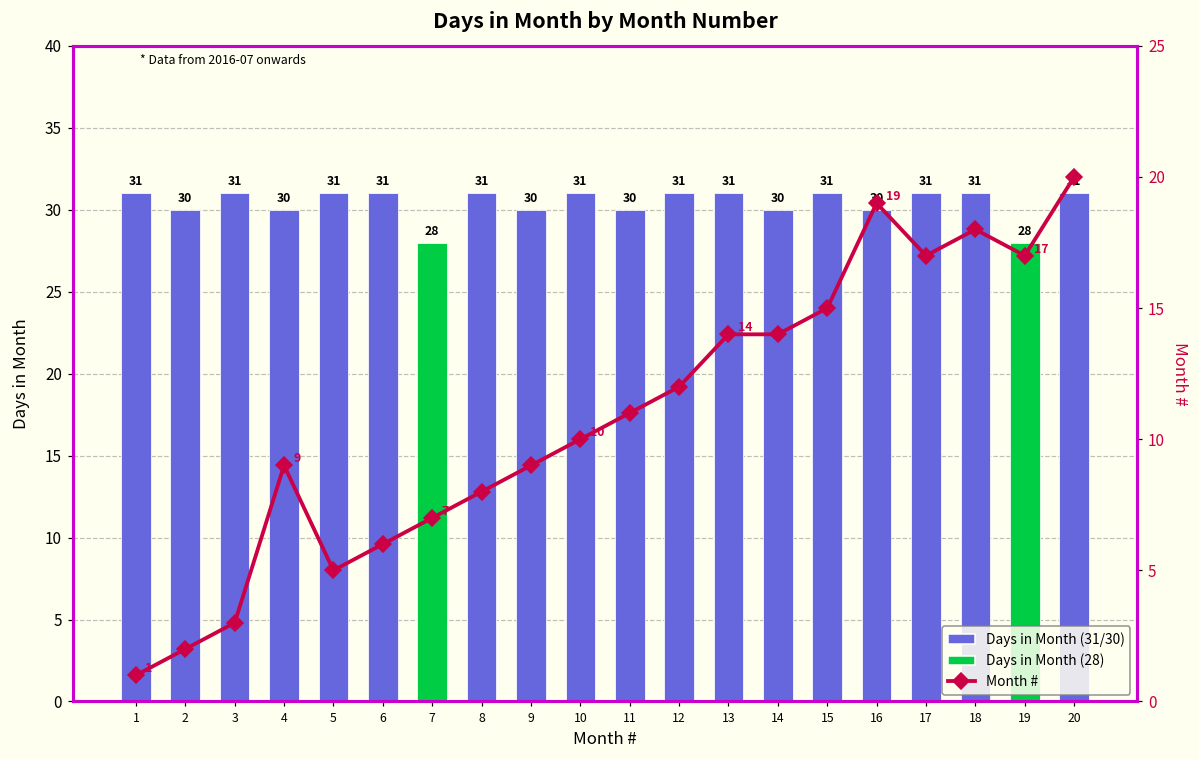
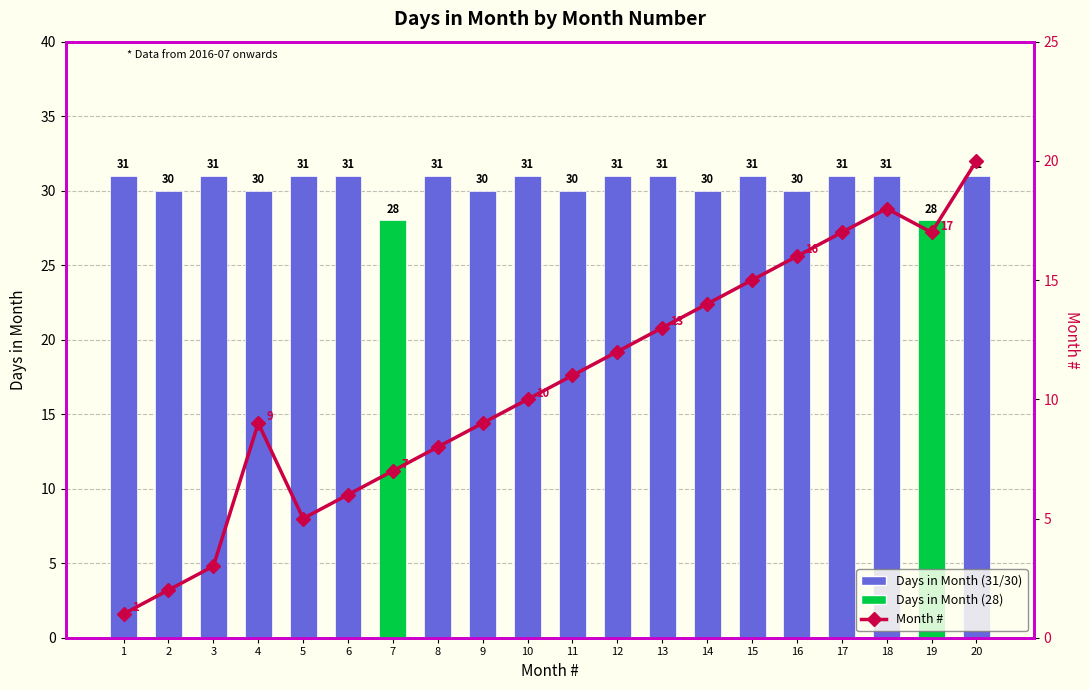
Month #, 13: 14 -> 13
Month #, 16: 19 -> 16
